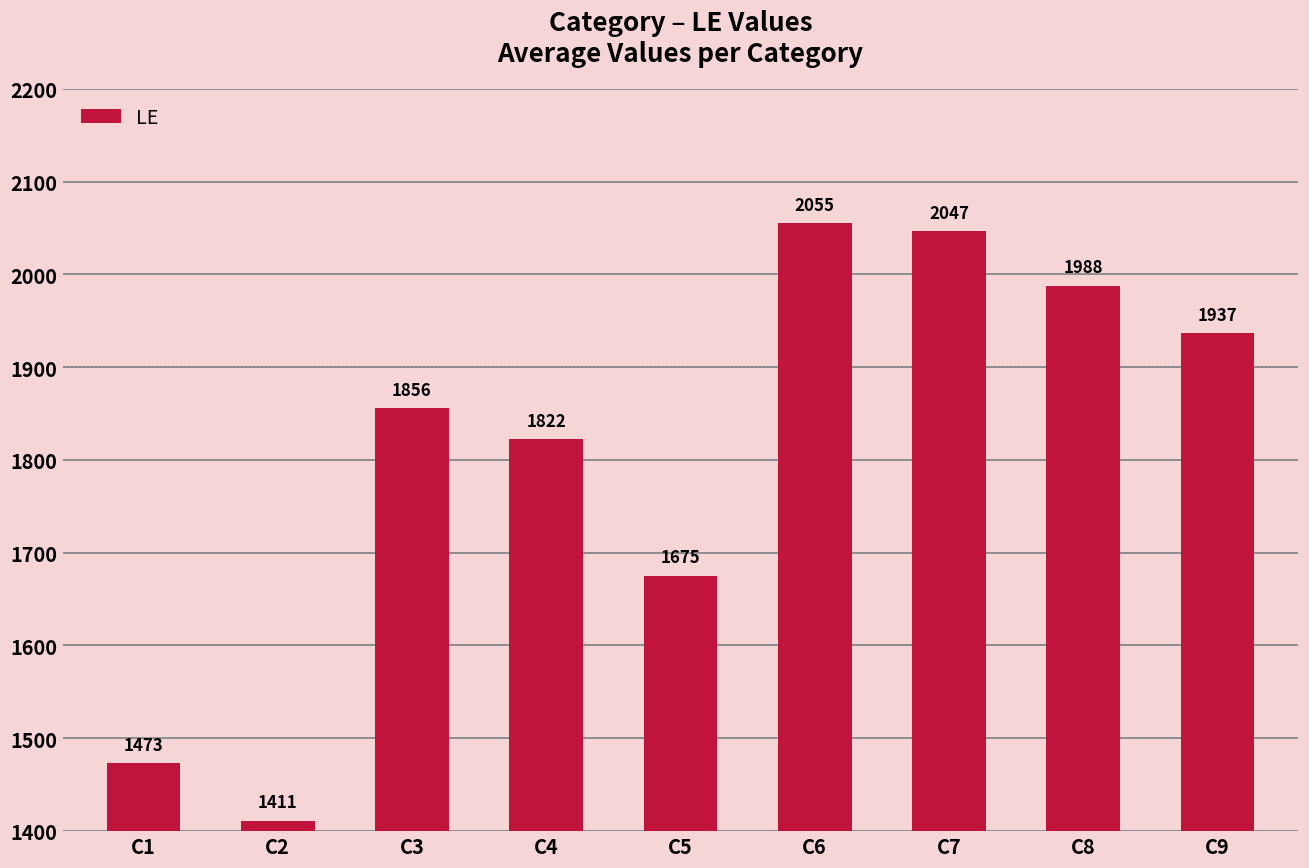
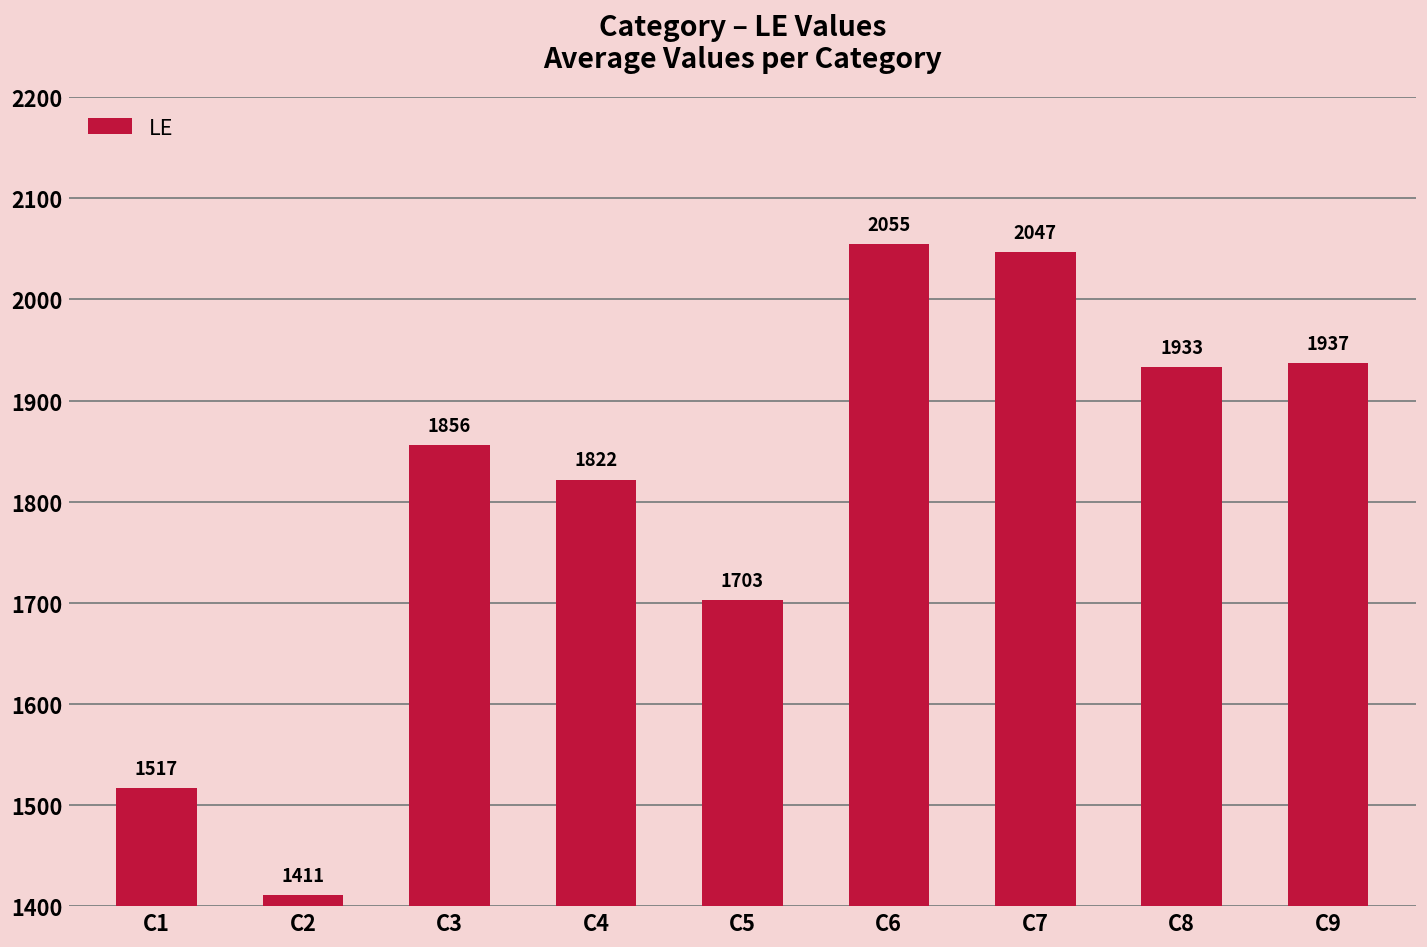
C1: 1473 -> 1517
C5: 1675 -> 1703
C8: 1988 -> 1933
